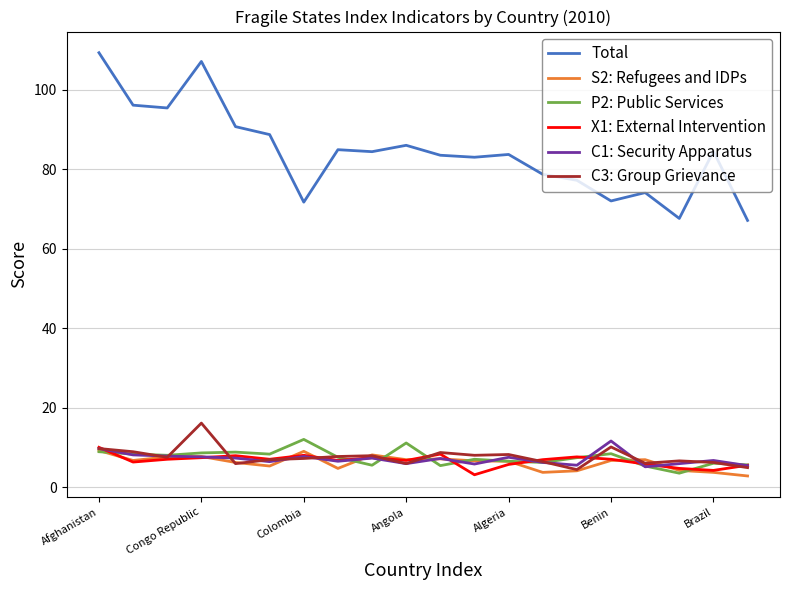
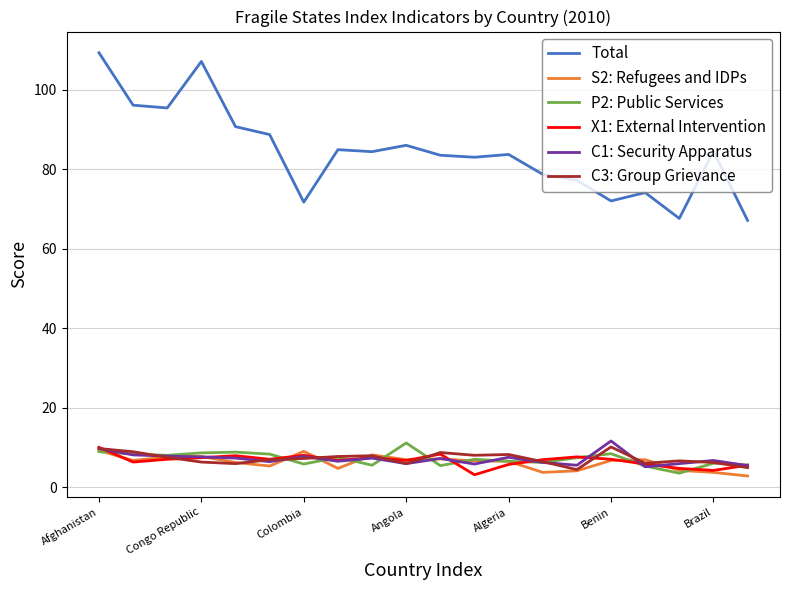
C3: Group Grievance, Congo Republic: 16 -> 6
P2: Public Services, Colombia: 12 -> 6
